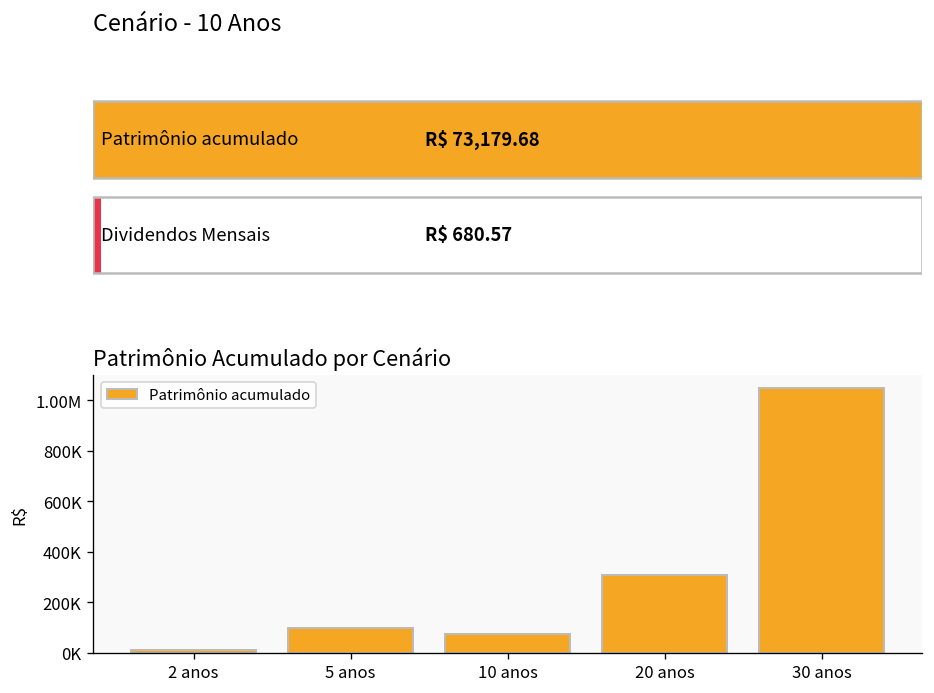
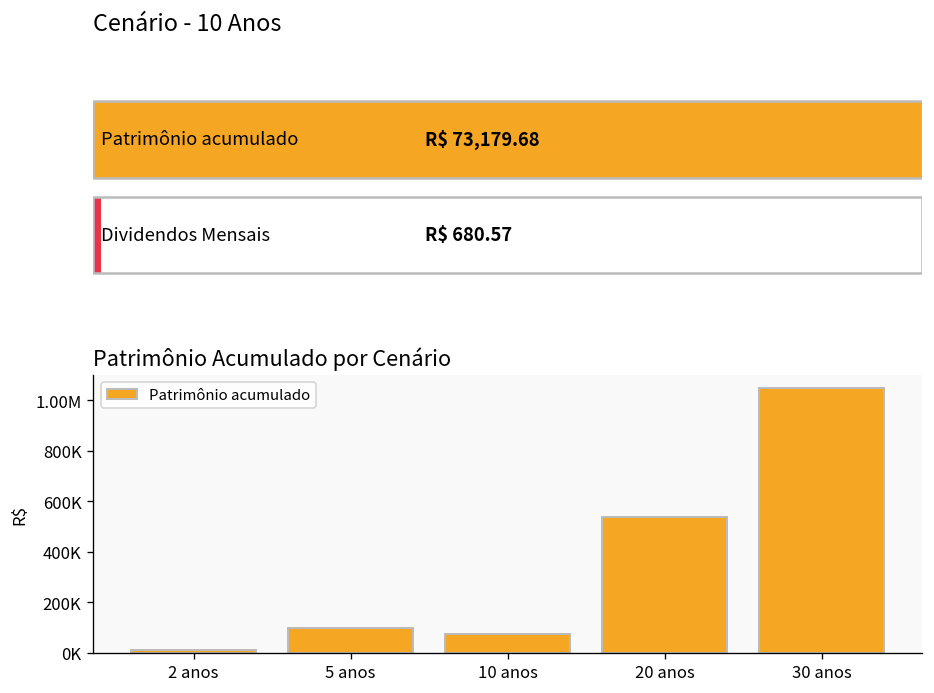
Patrimônio Acumulado por Cenário, 20 anos: 310000 -> 540000
